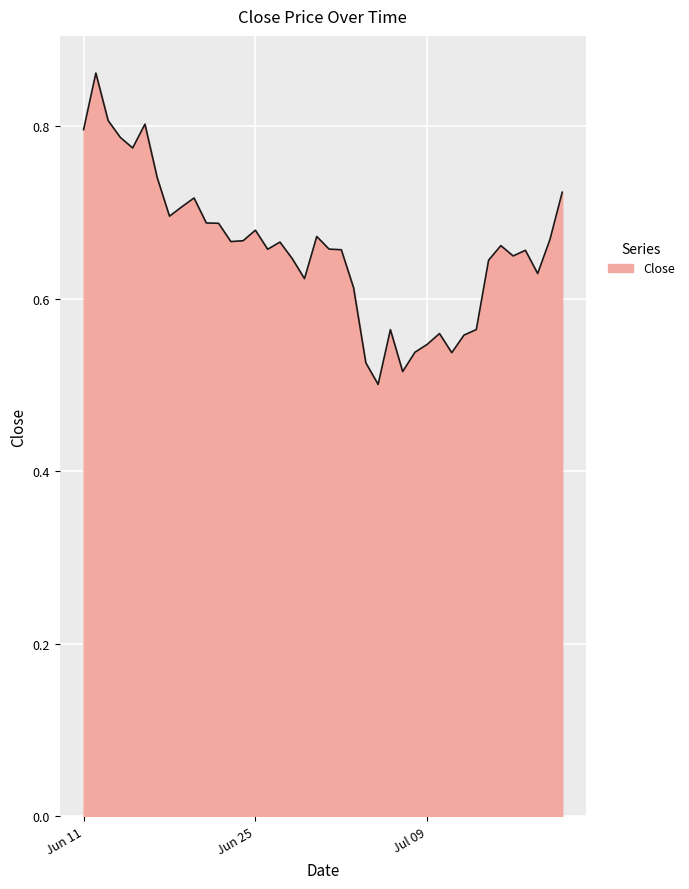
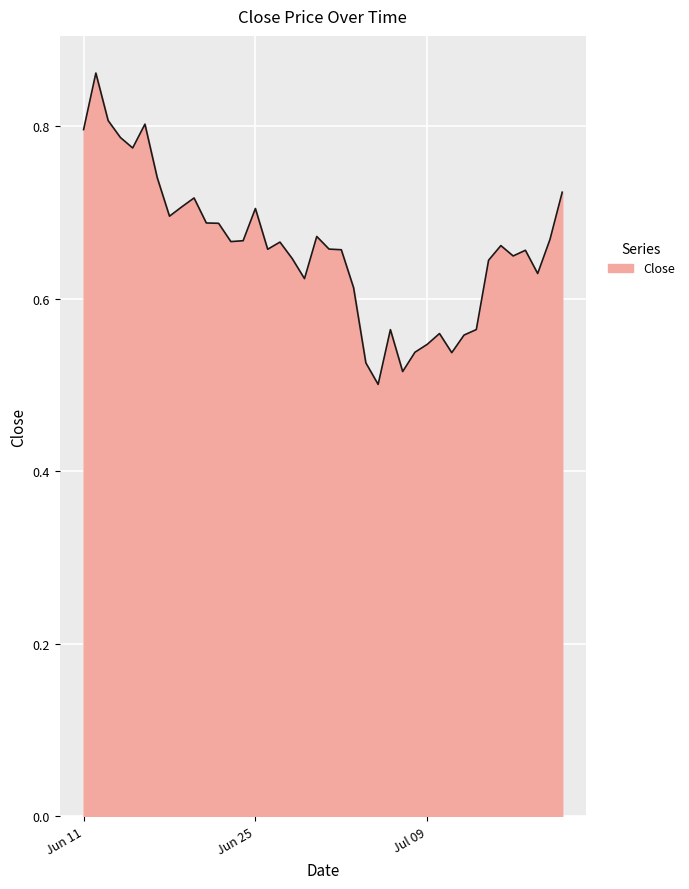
Jun 25: 0.68 -> 0.70
